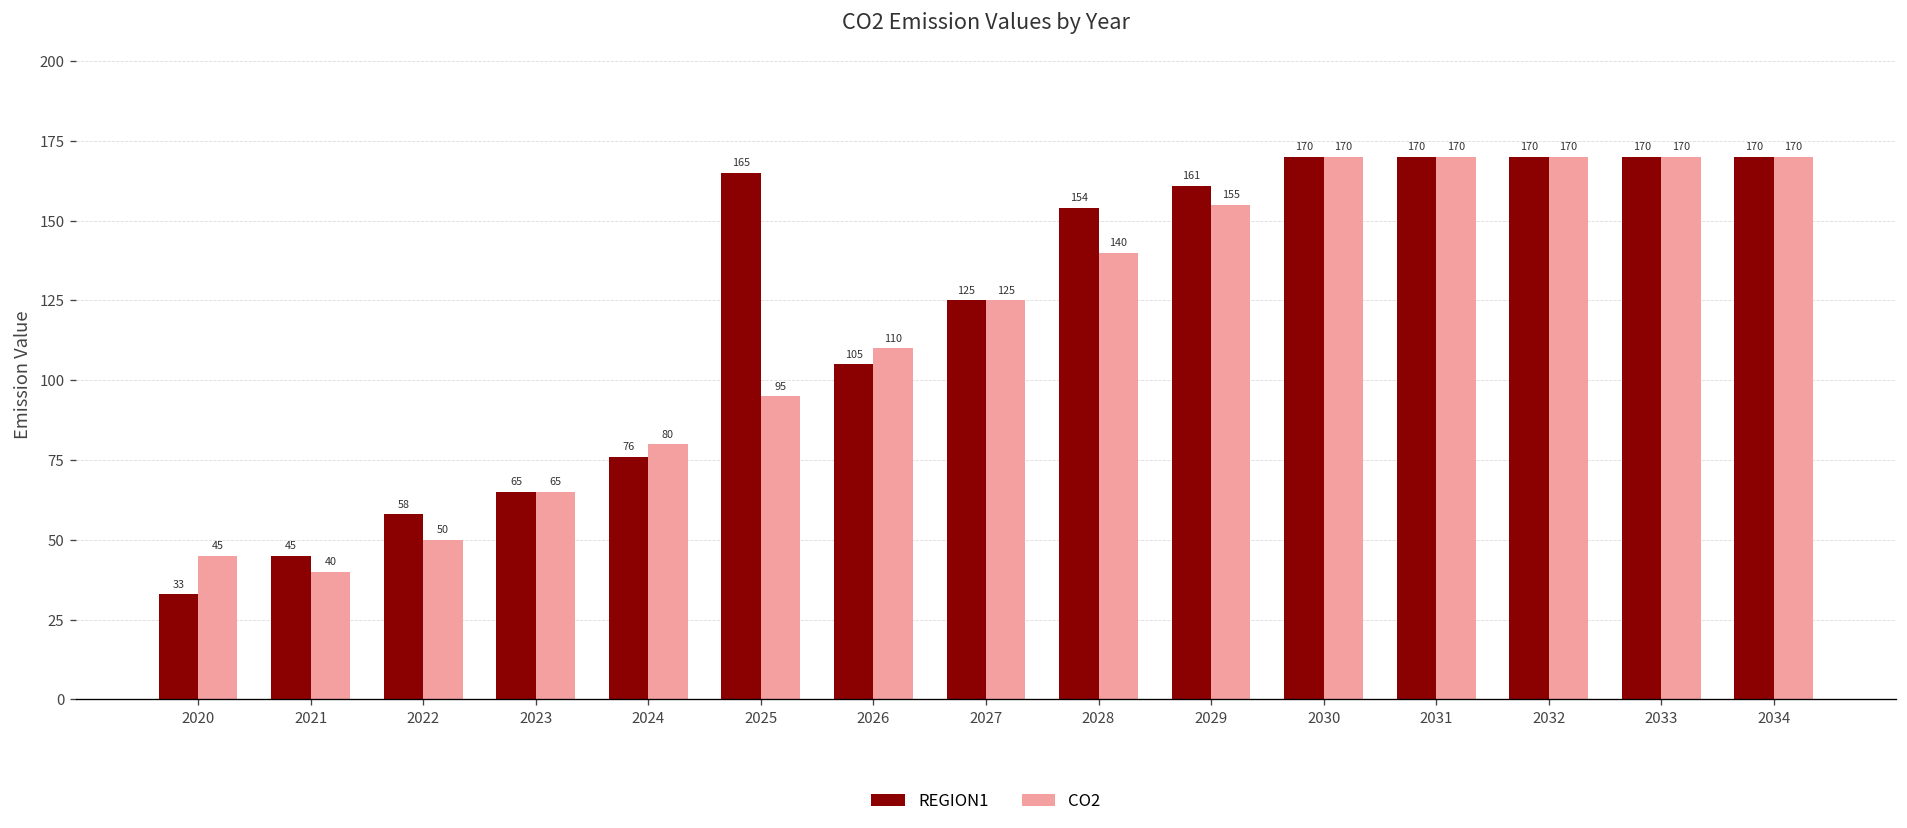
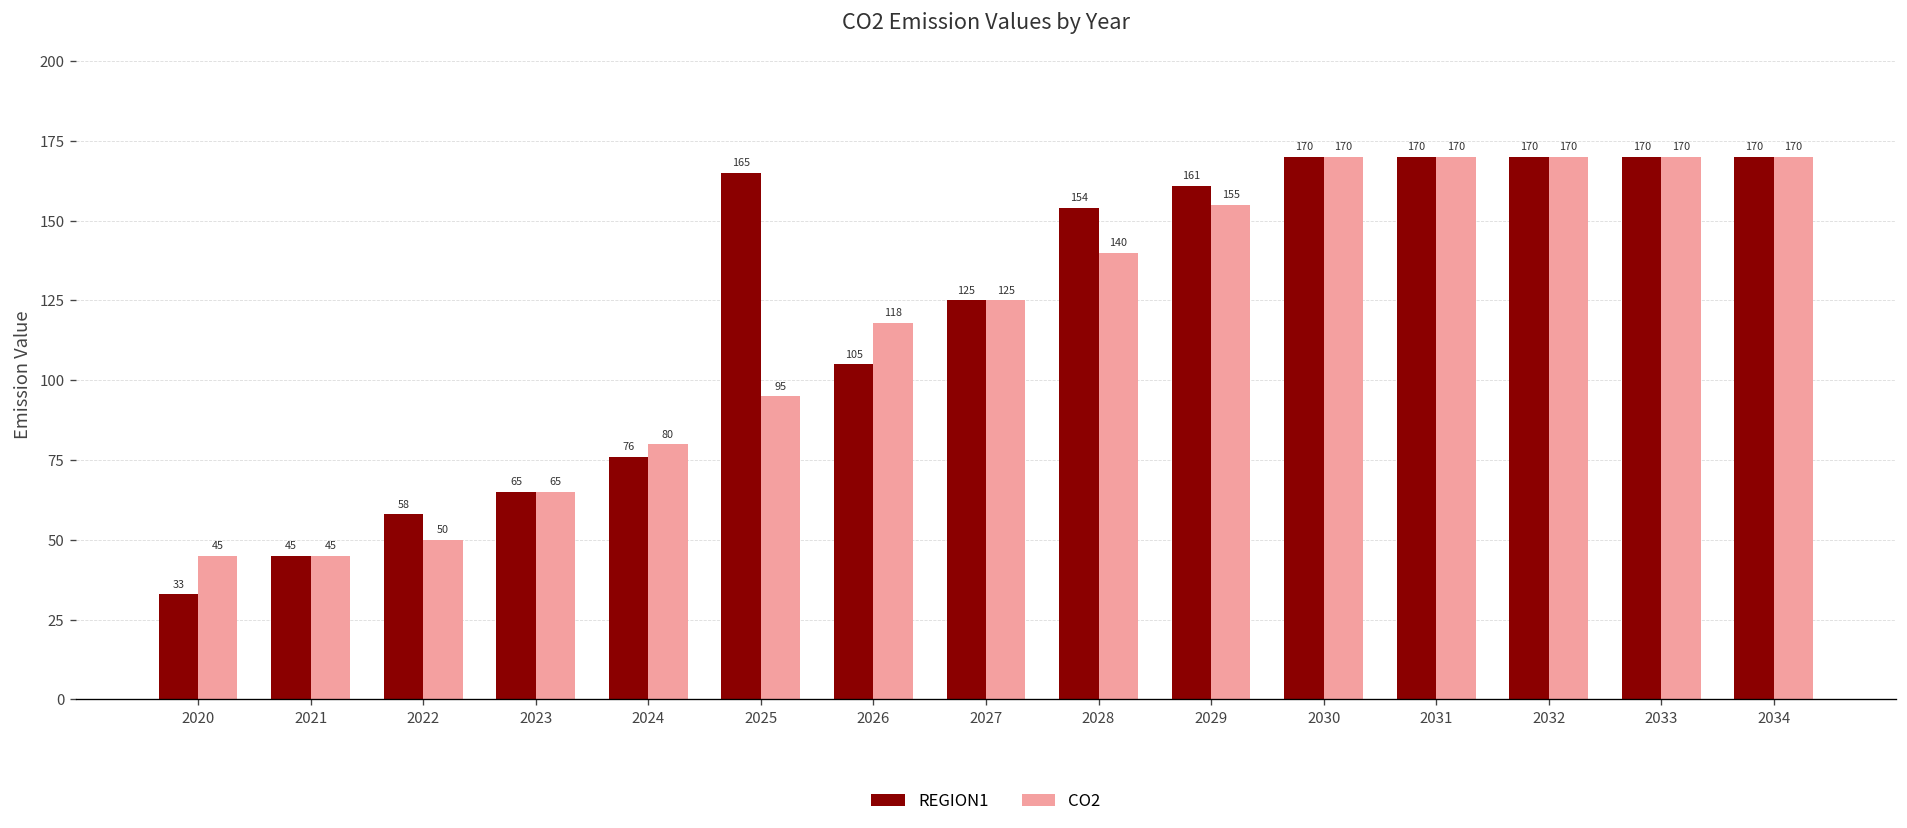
CO2, 2021: 40 -> 45
CO2, 2026: 110 -> 118
